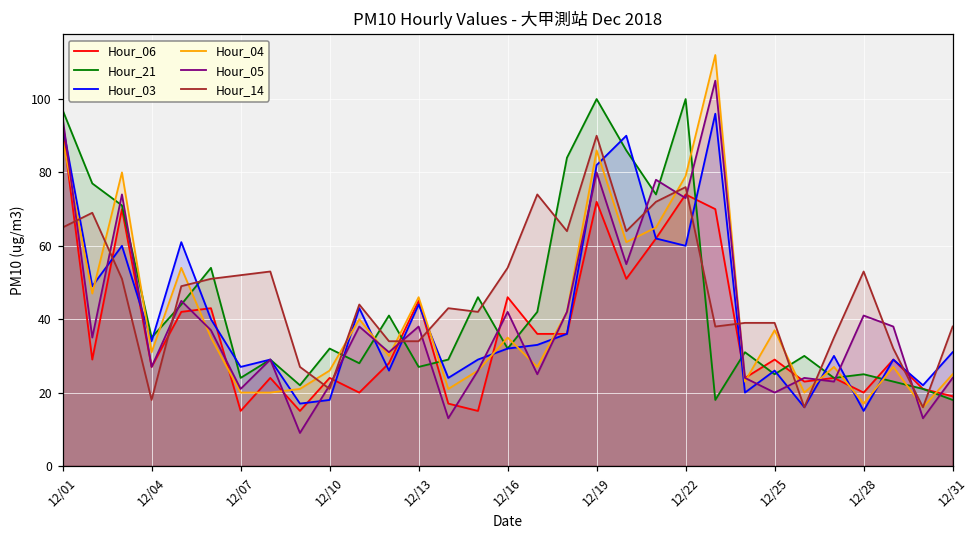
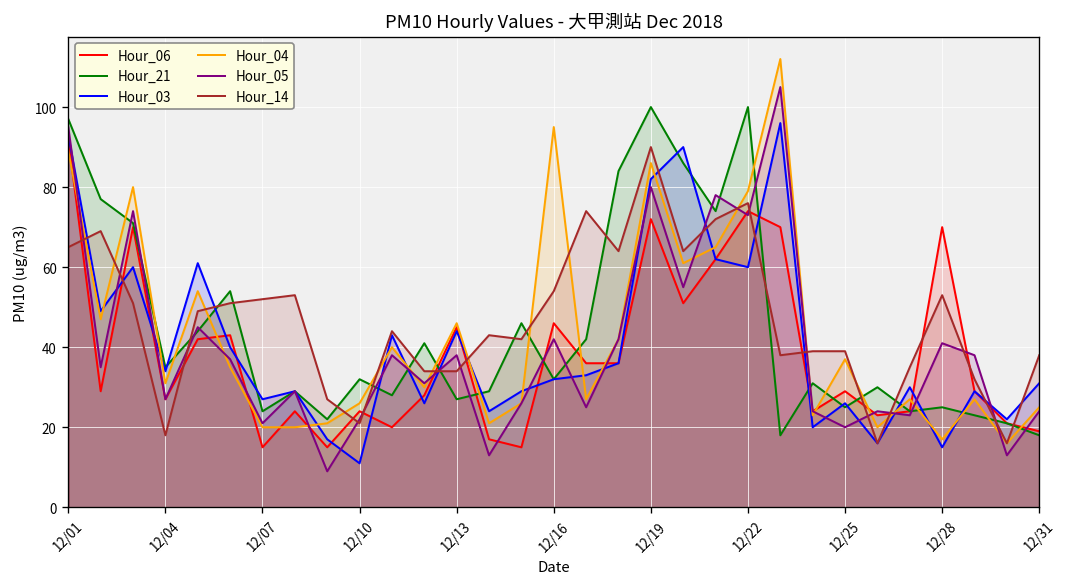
Hour_03, 12/10: 18 -> 11
Hour_04, 12/16: 35 -> 95
Hour_06, 12/28: 20 -> 70
